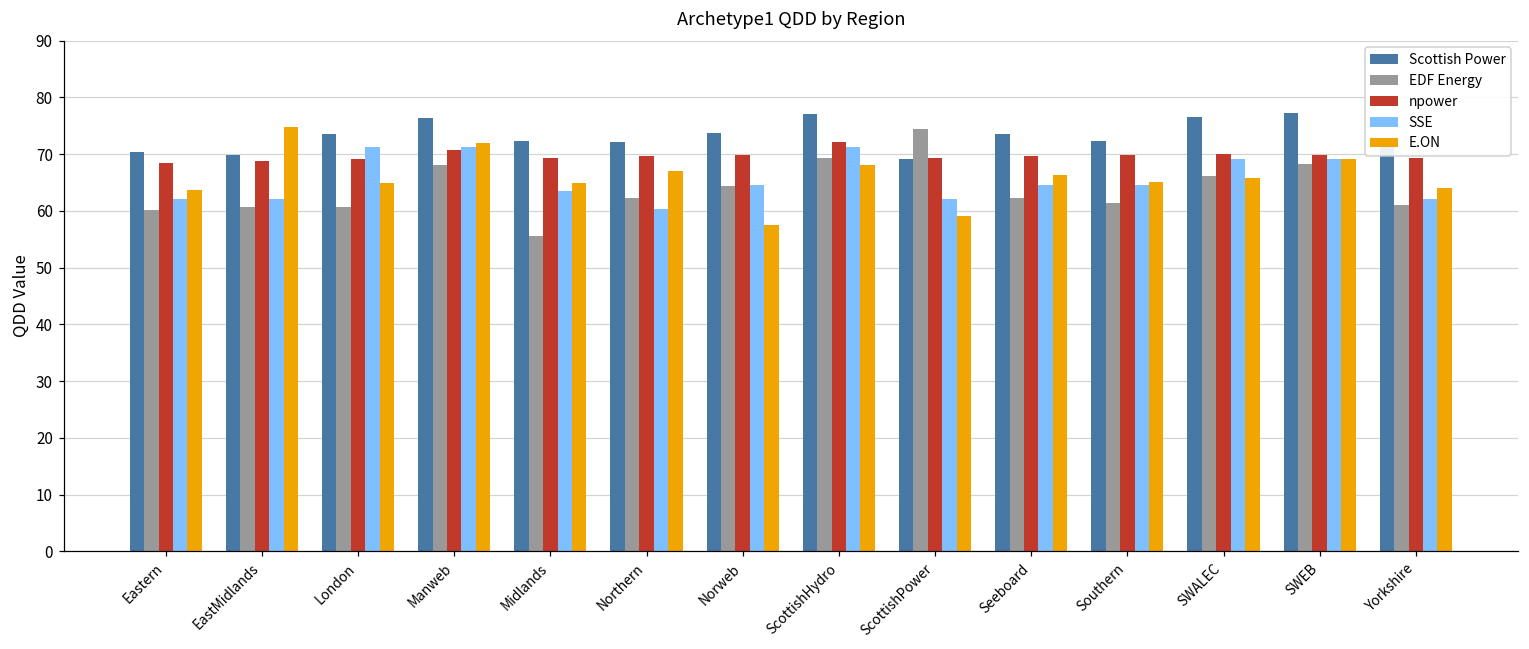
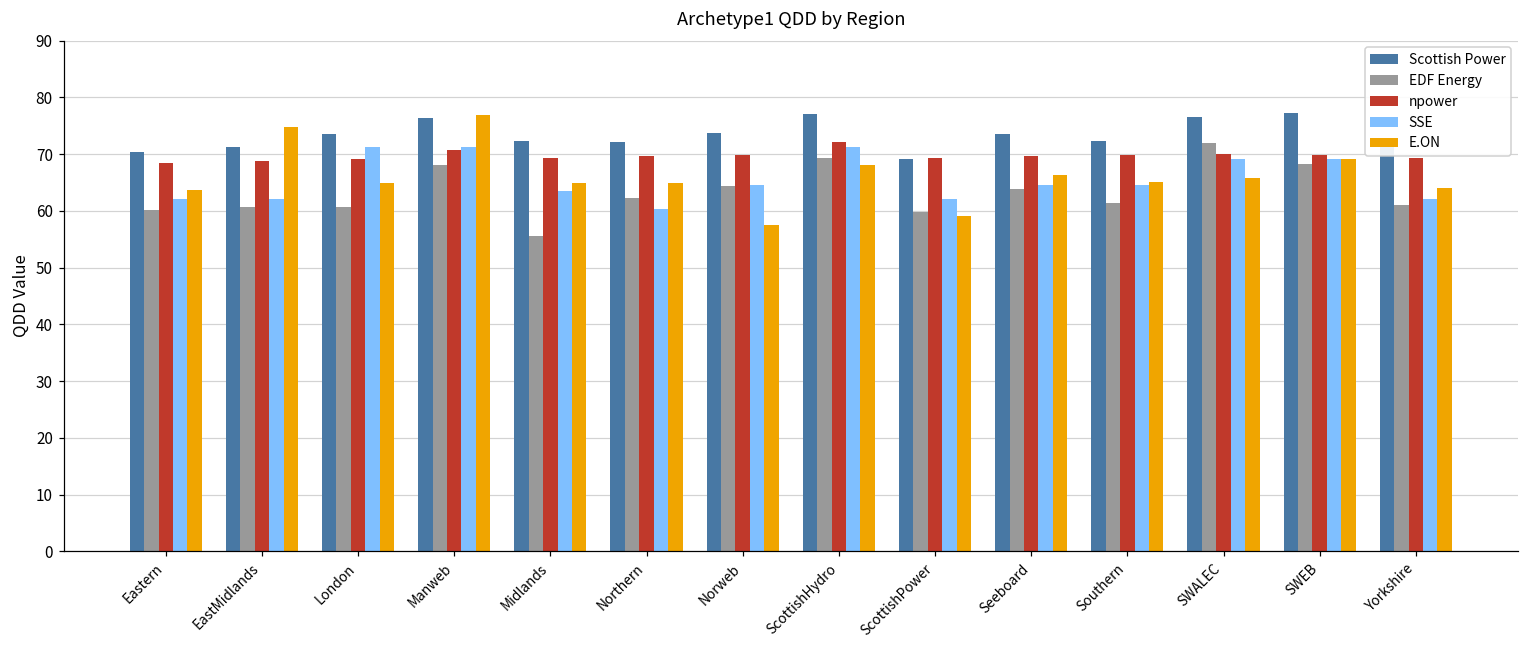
Scottish Power, EastMidlands: 70 -> 71
E.ON, Manweb: 72 -> 77
E.ON, Northern: 67 -> 65
EDF Energy, ScottishPower: 74 -> 60
EDF Energy, Seeboard: 62 -> 64
EDF Energy, SWALEC: 66 -> 72
